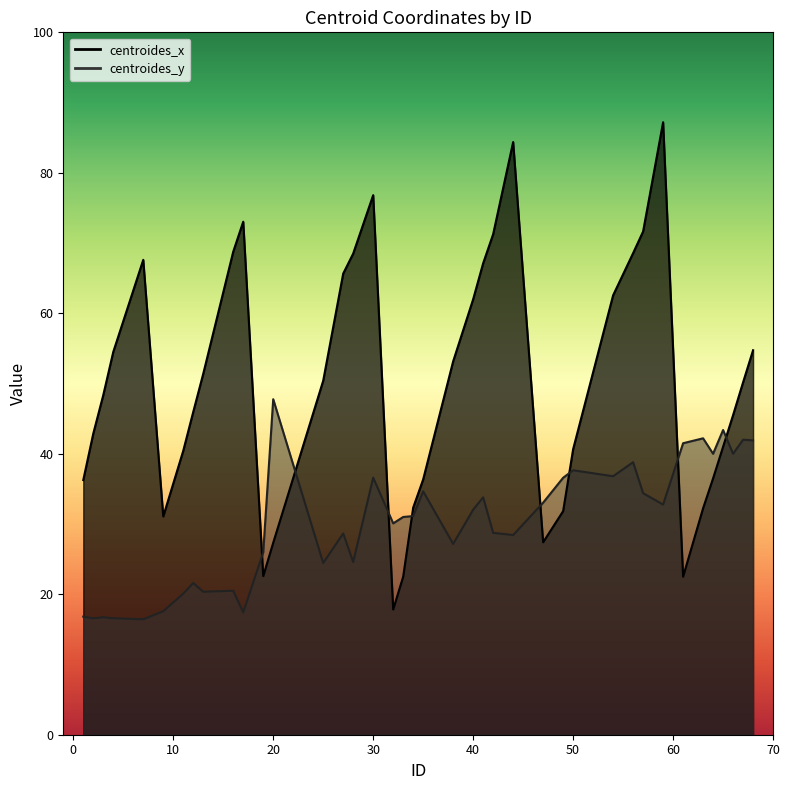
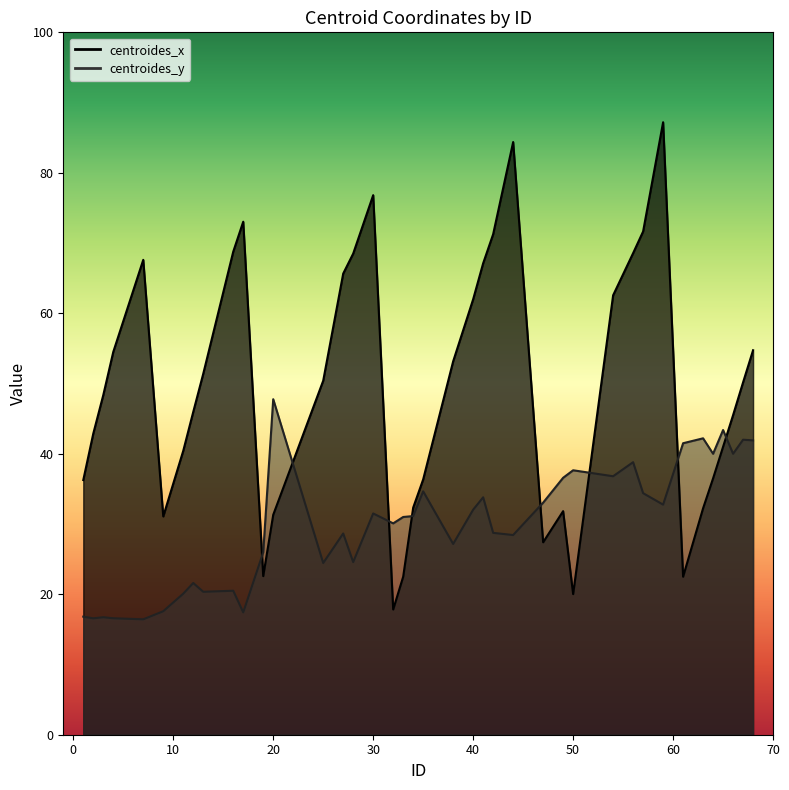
centroides_x, 20: 27 -> 31
centroides_y, 30: 37 -> 32
centroides_x, 50: 41 -> 20
